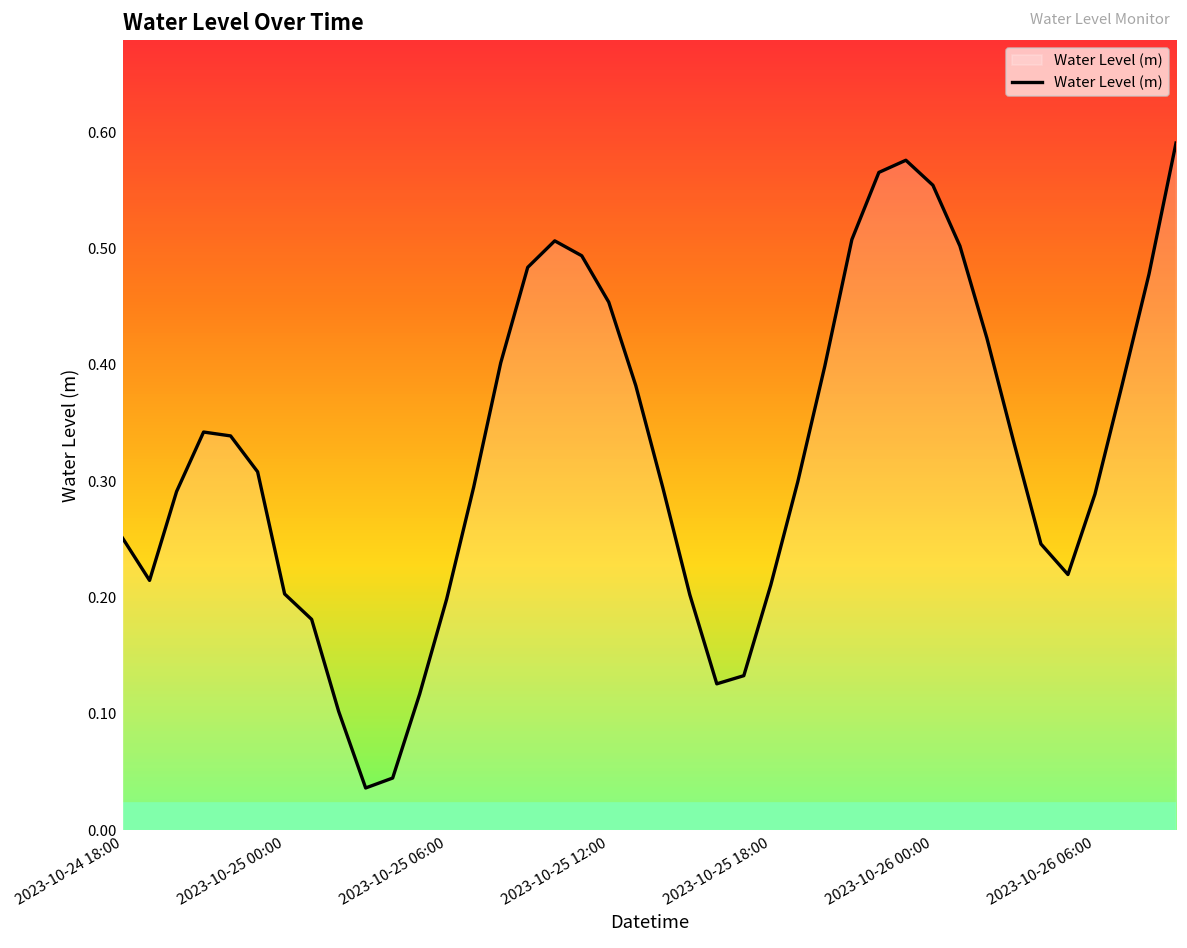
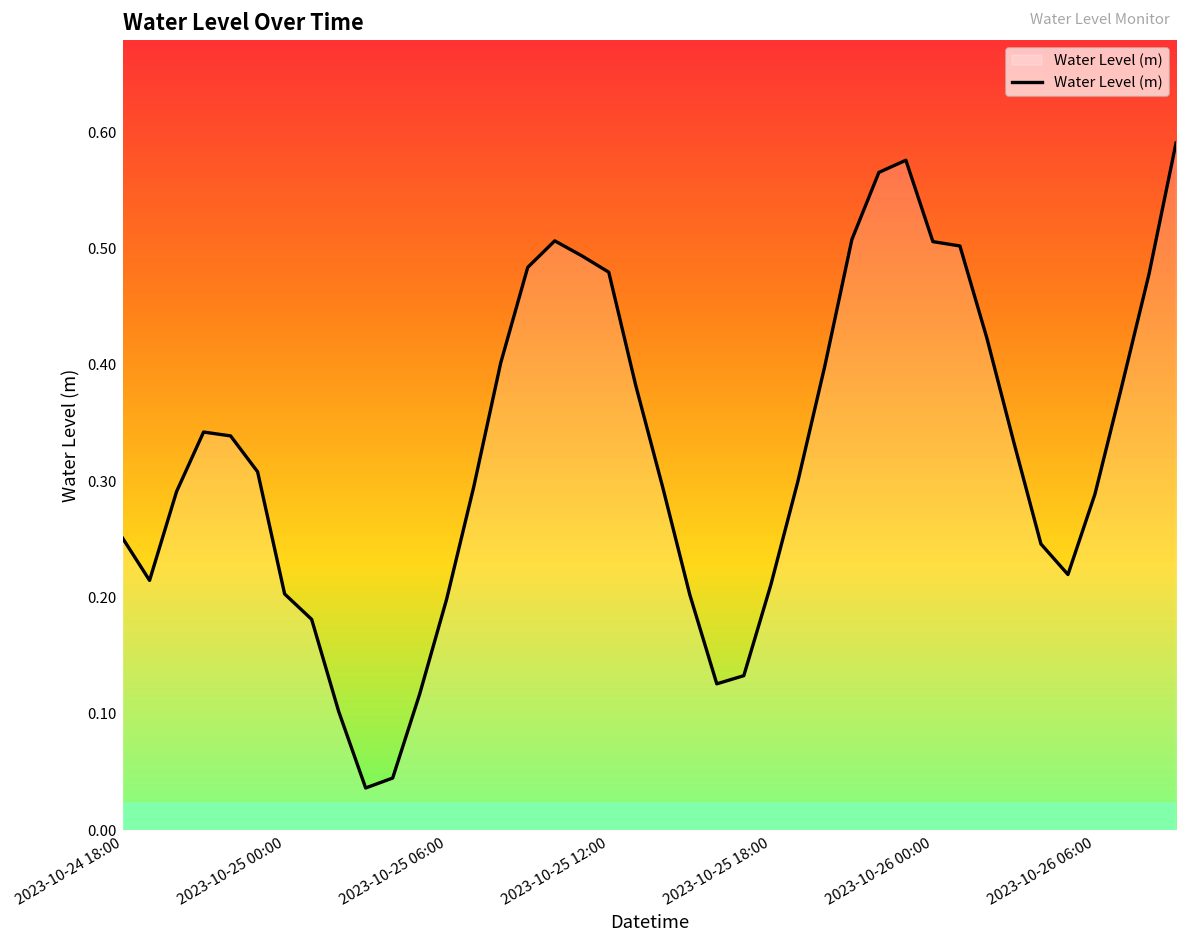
2023-10-25 12:00: 0.45 -> 0.48
2023-10-26 00:00: 0.55 -> 0.51
